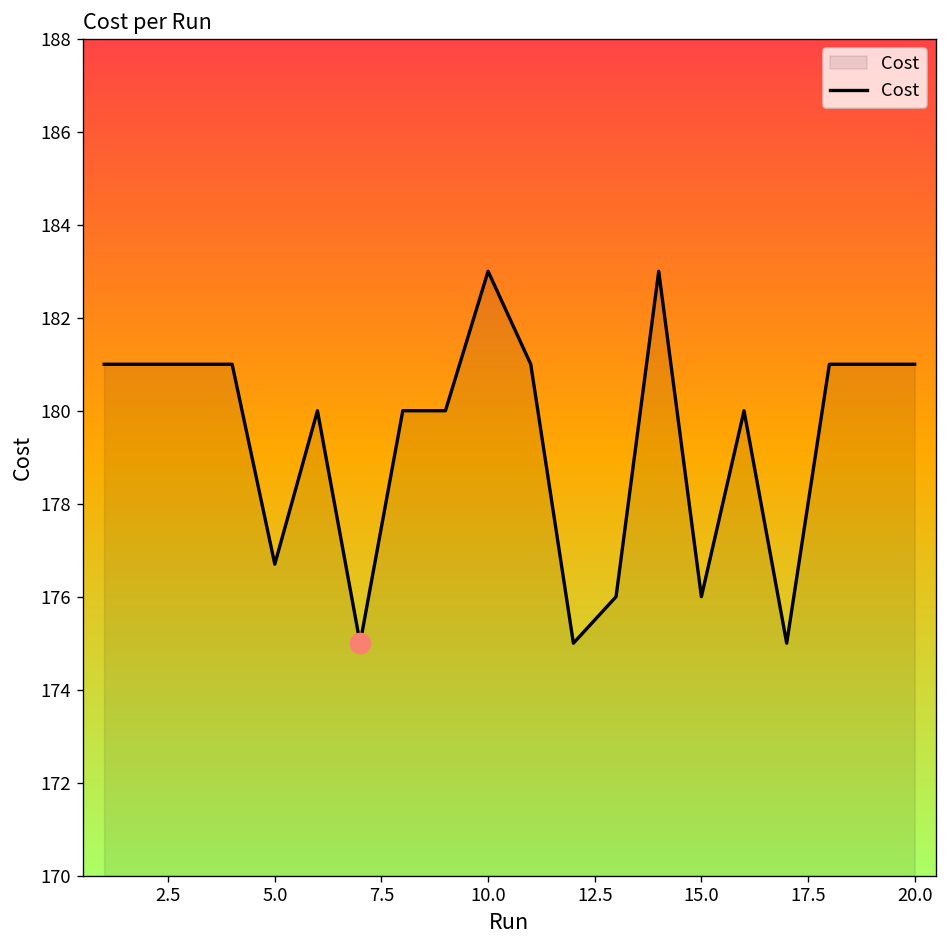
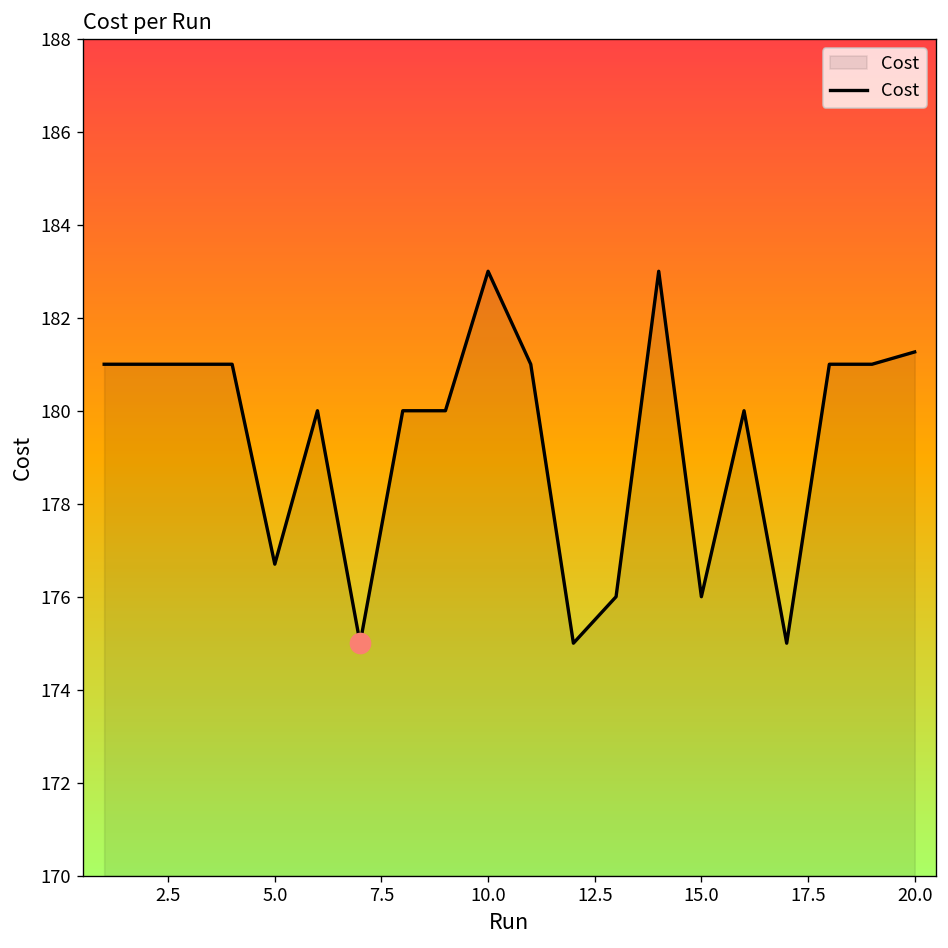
Cost, 20.0: 181.0 -> 181.3
